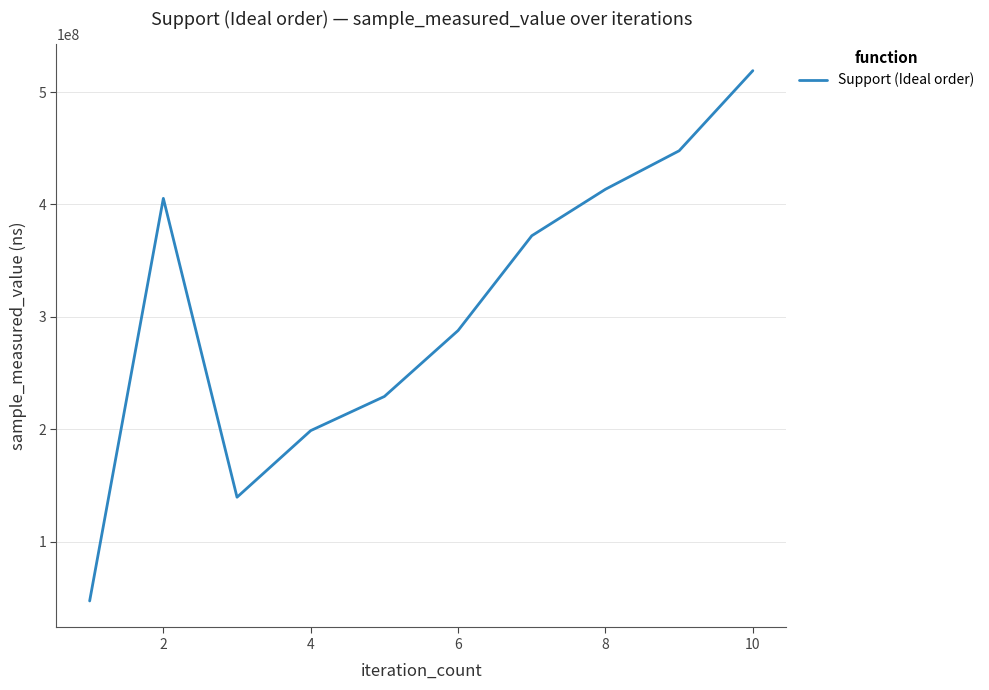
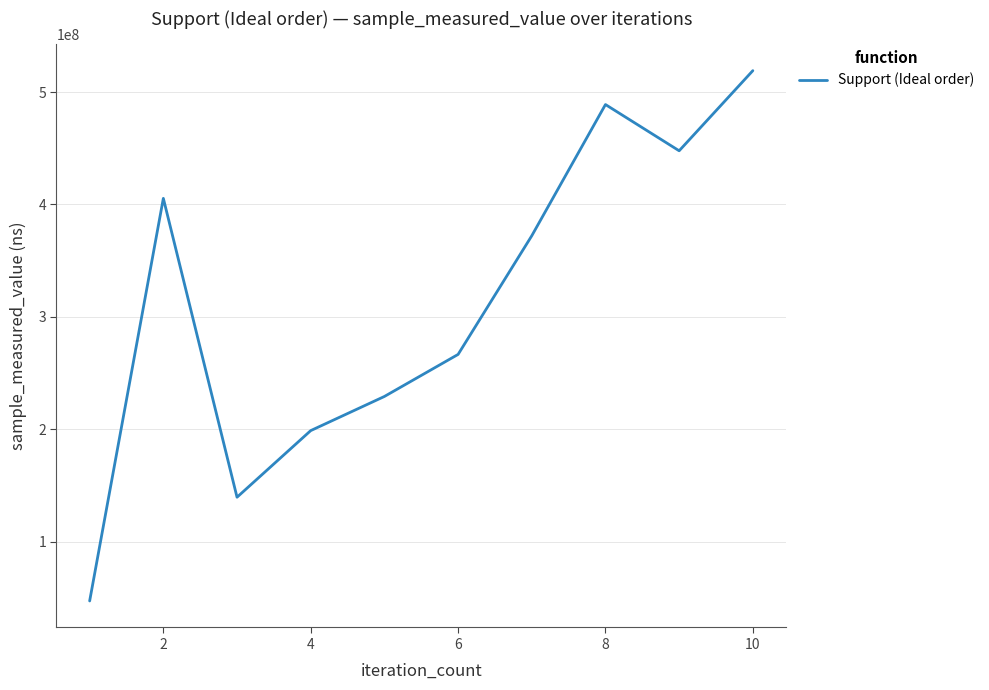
6: 288000000 -> 267000000
8: 414000000 -> 489000000
